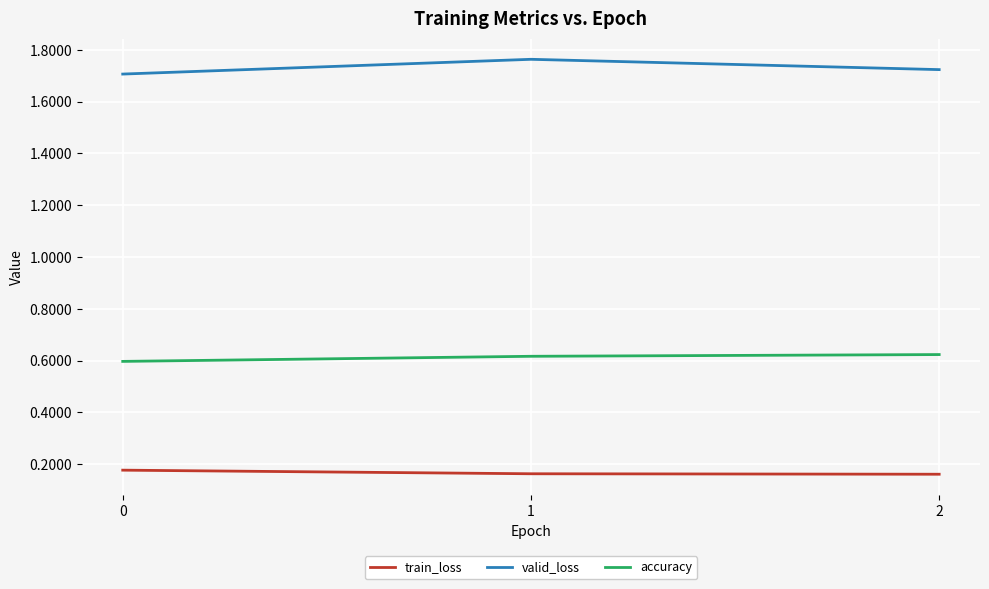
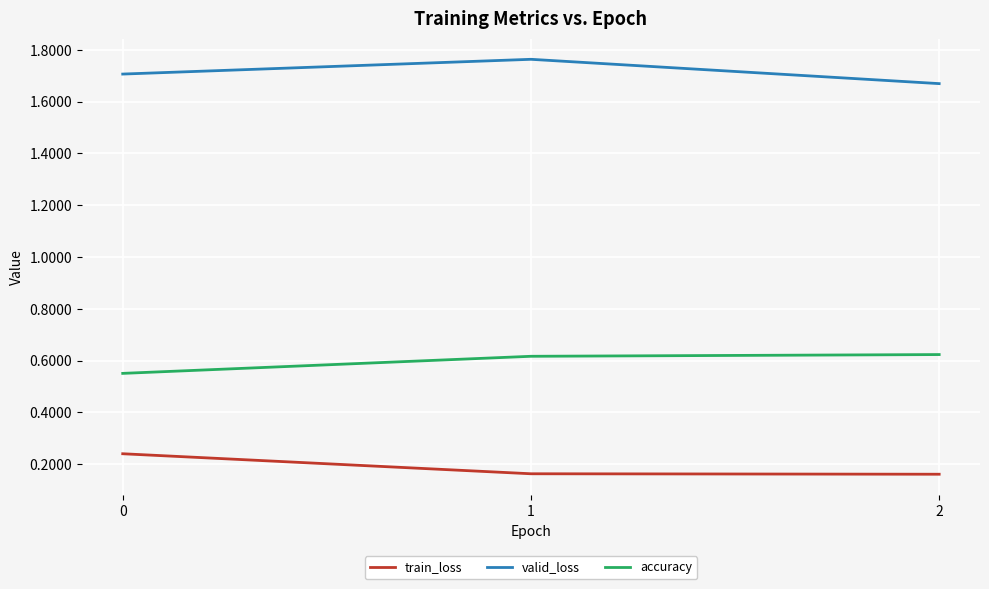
train_loss, 0: 0.18 -> 0.24
accuracy, 0: 0.60 -> 0.55
valid_loss, 2: 1.72 -> 1.67
